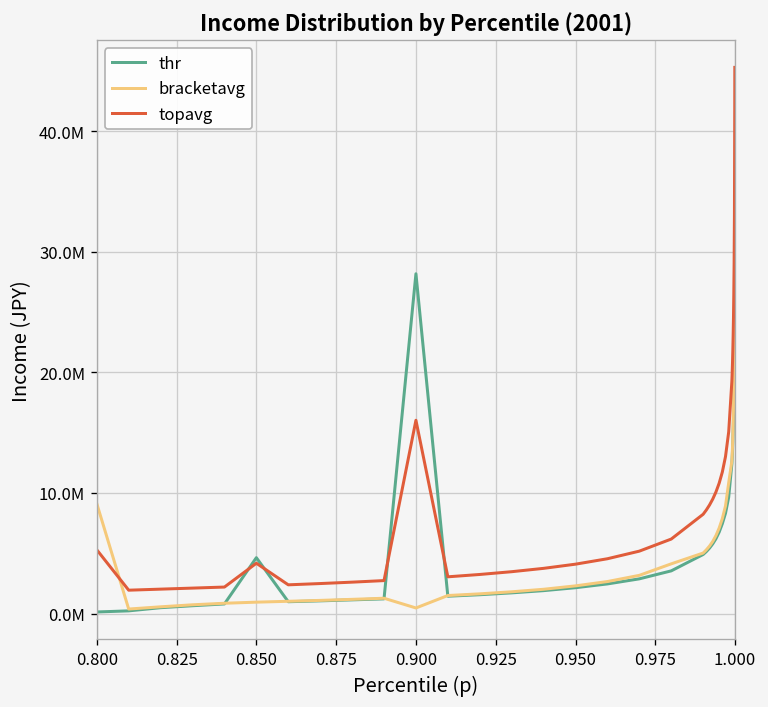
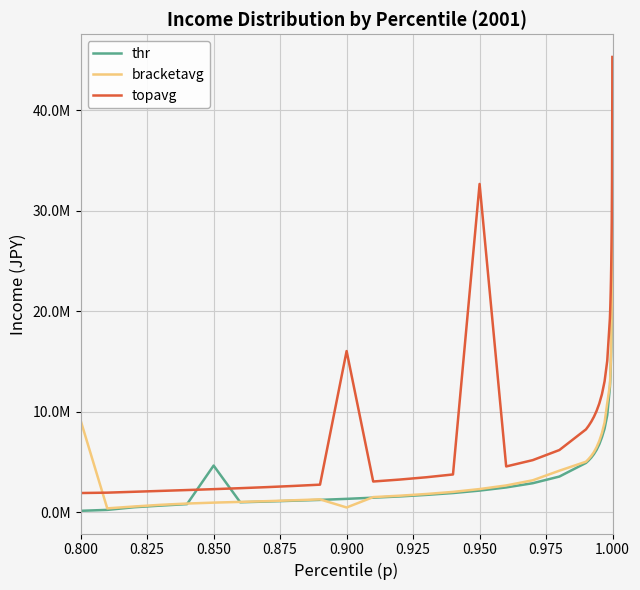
topavg, 0.800: 5300000 -> 1900000
topavg, 0.850: 4200000 -> 2300000
thr, 0.900: 28200000 -> 1300000
topavg, 0.950: 4100000 -> 32600000
